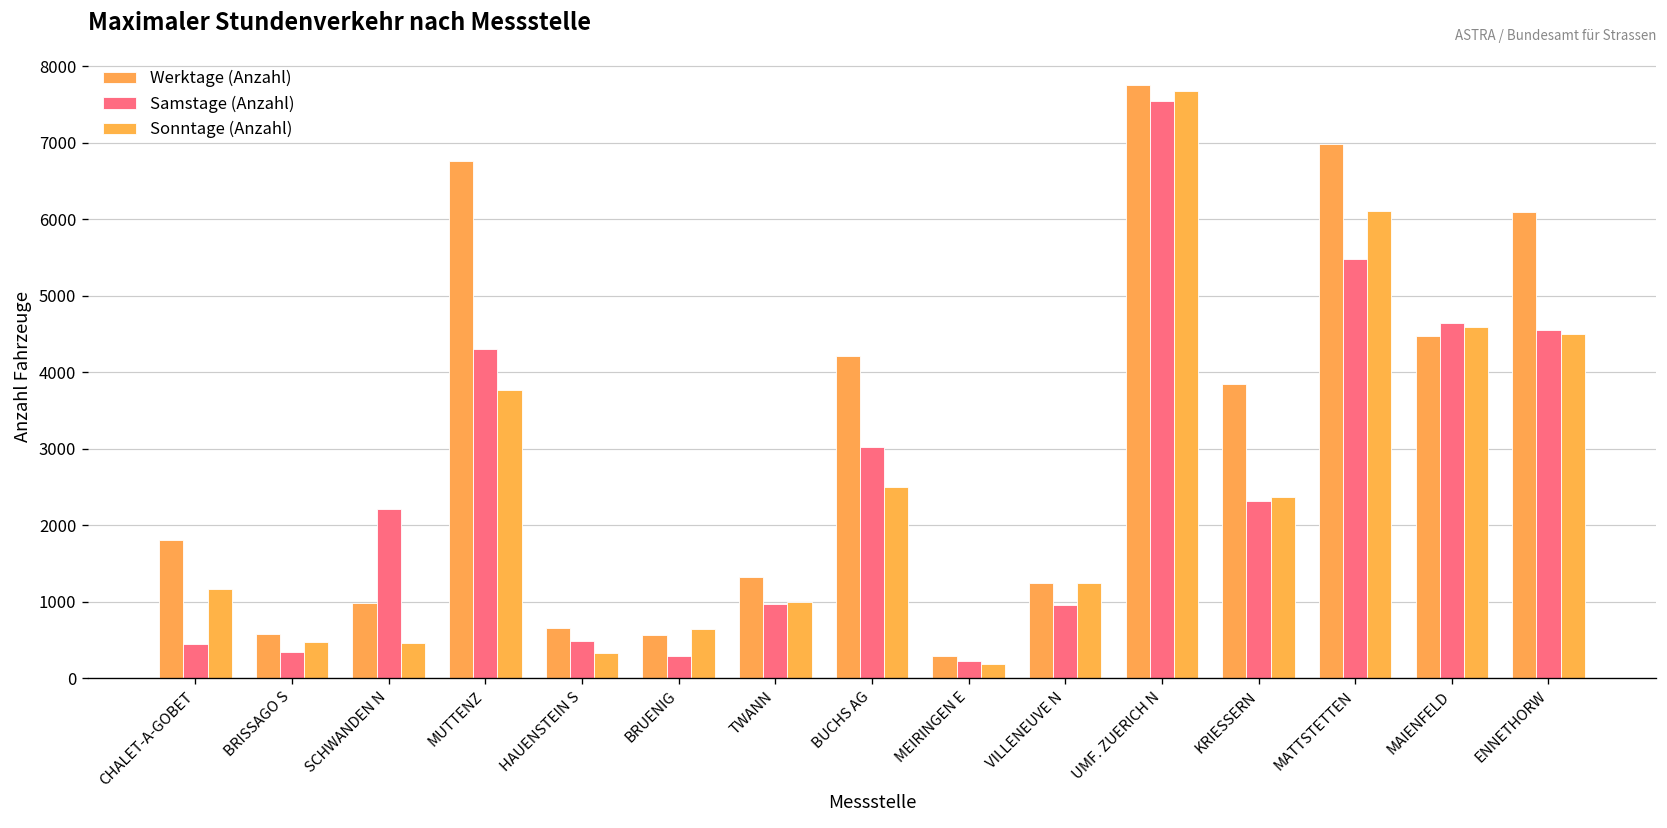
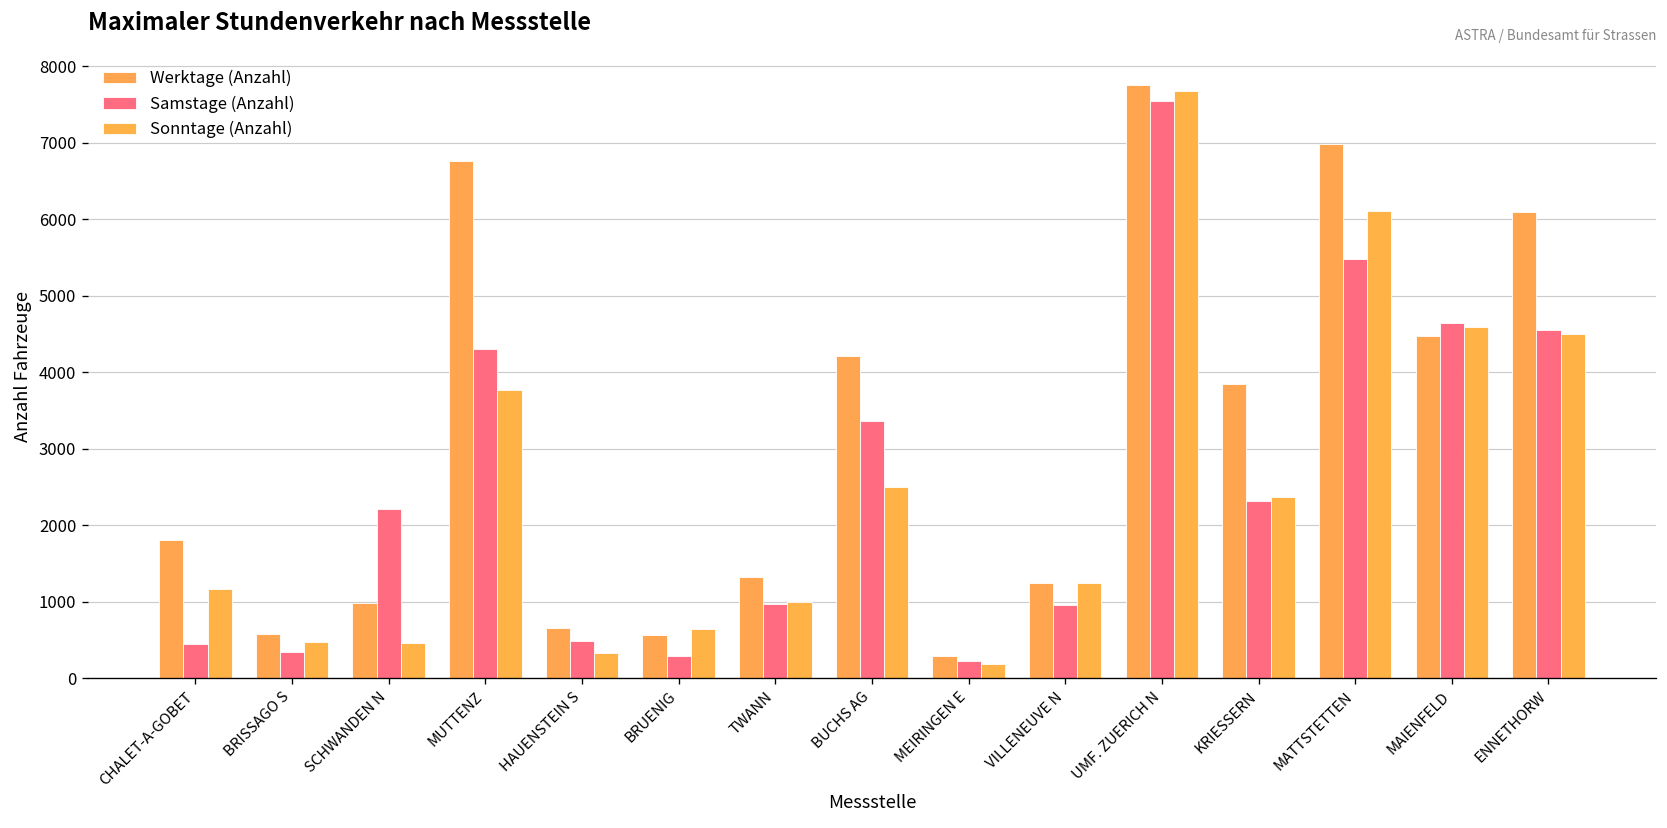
Samstage (Anzahl), BUCHS AG: 3000 -> 3400
